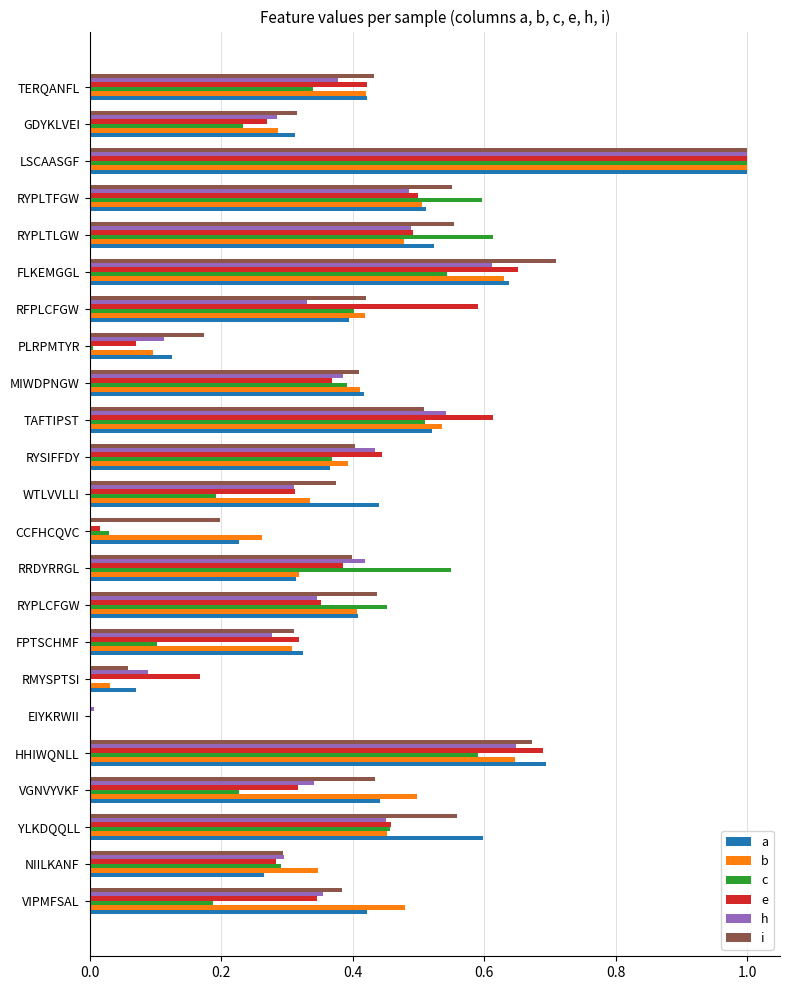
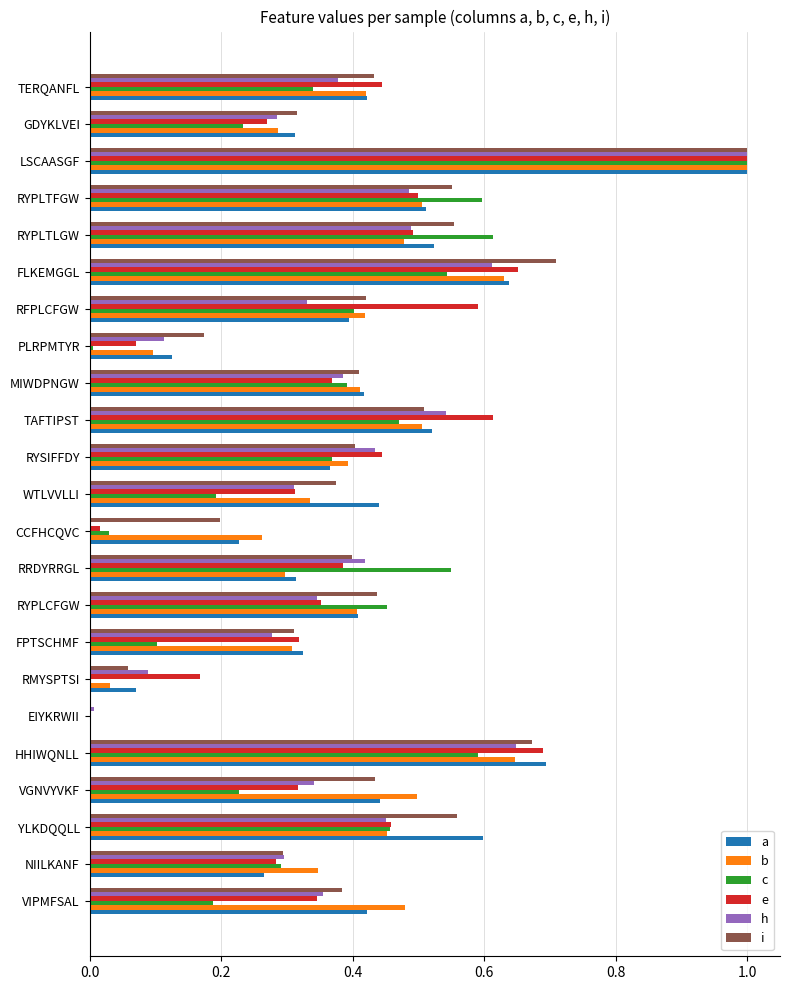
e, TERQANFL: 0.42 -> 0.44
c, TAFTIPST: 0.51 -> 0.47
b, TAFTIPST: 0.54 -> 0.51
b, RRDYRRGL: 0.32 -> 0.30
